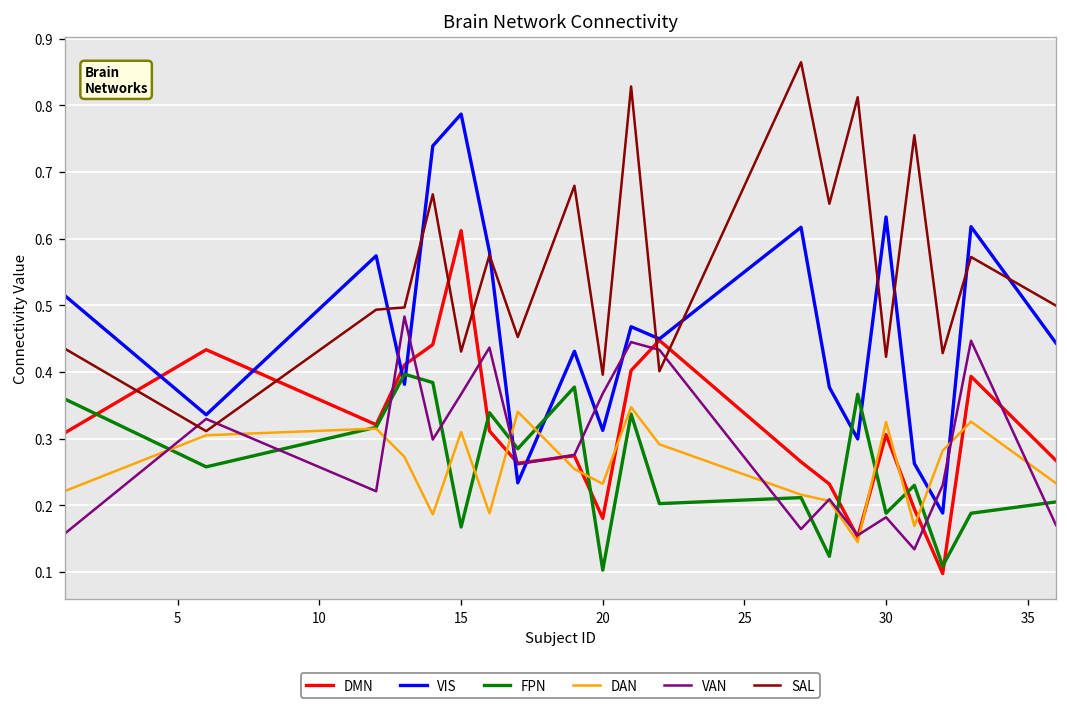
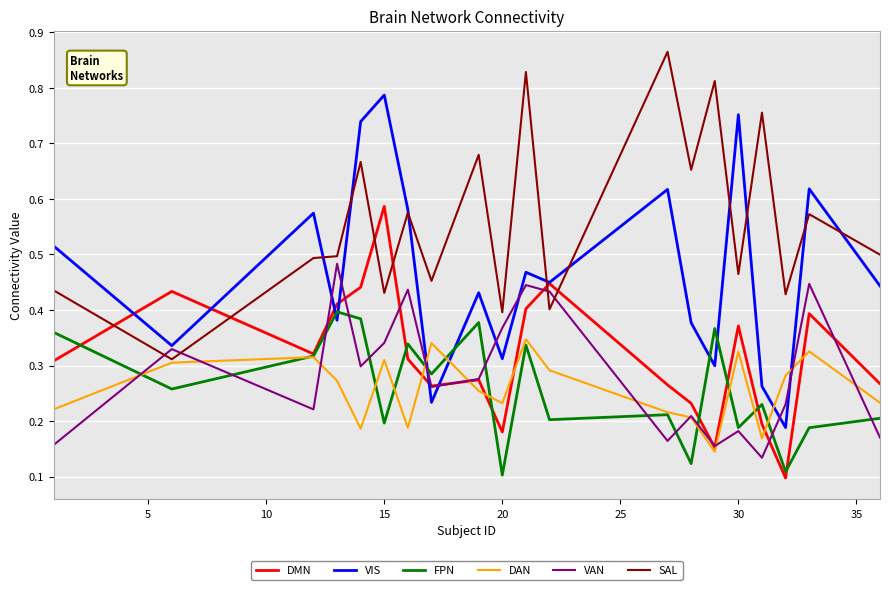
DMN, 15: 0.61 -> 0.59
FPN, 15: 0.17 -> 0.20
VAN, 15: 0.37 -> 0.34
DMN, 30: 0.31 -> 0.37
VIS, 30: 0.63 -> 0.75
SAL, 30: 0.42 -> 0.46
